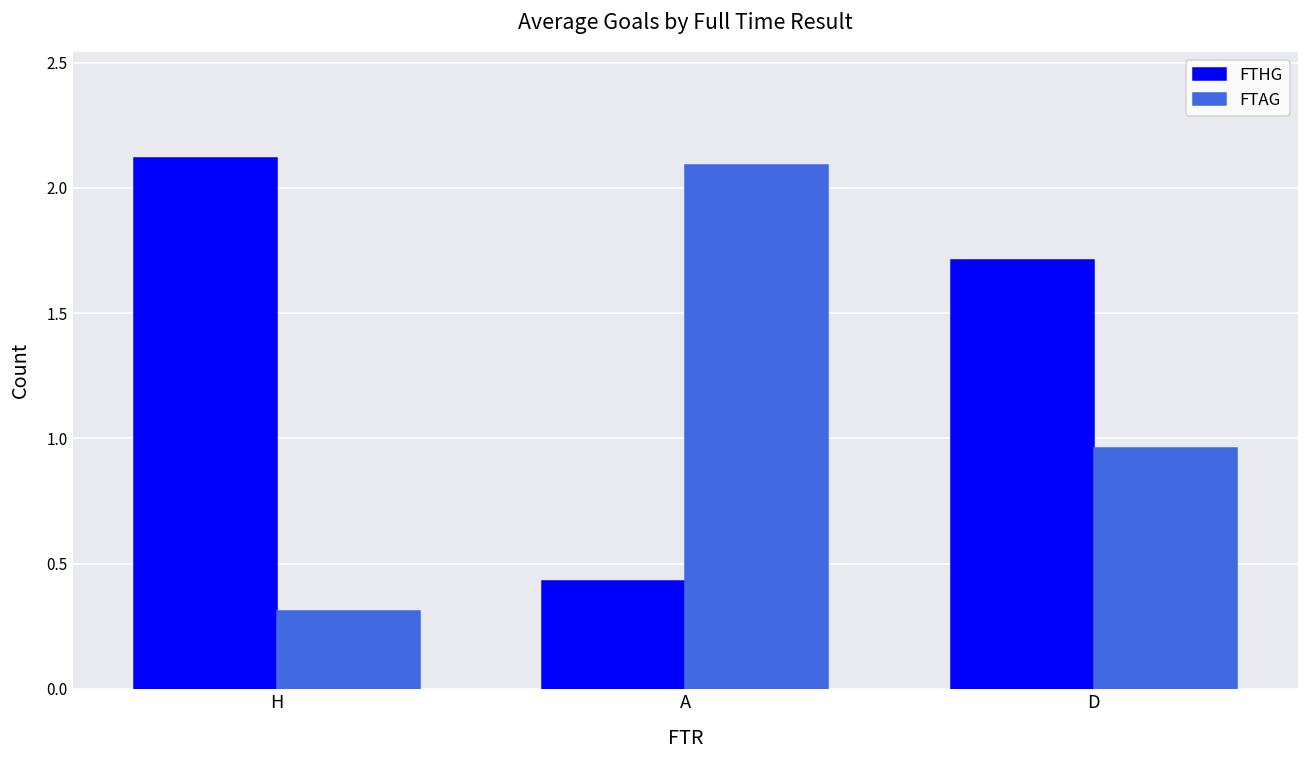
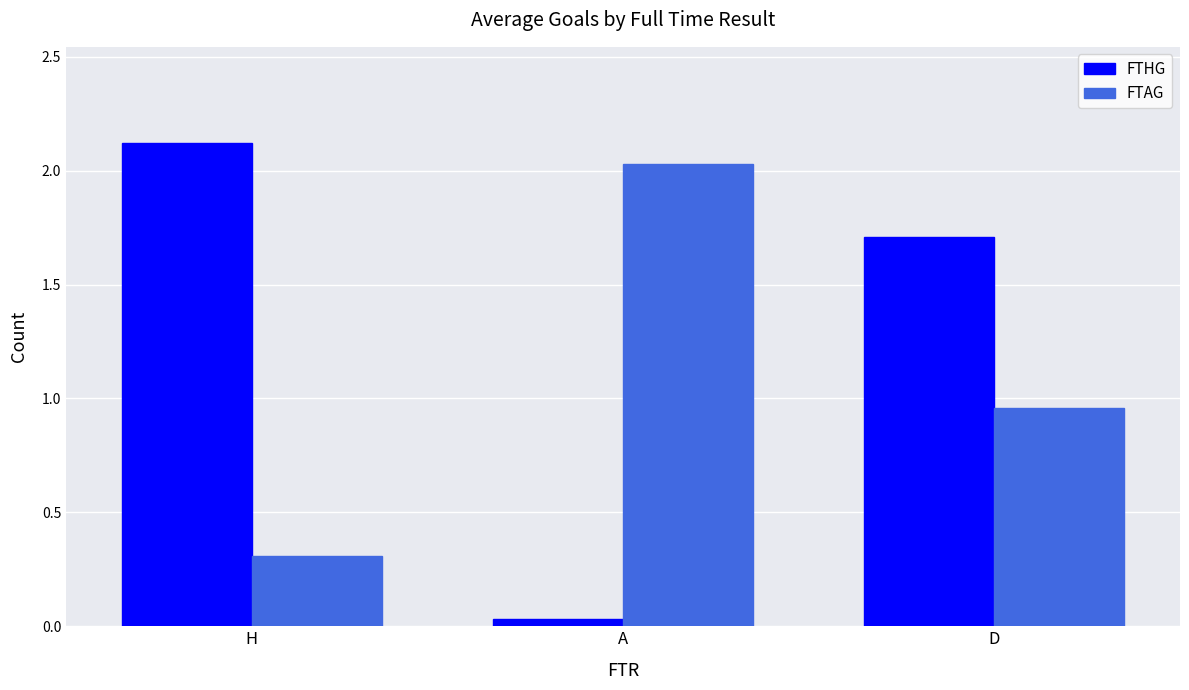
FTHG, A: 0.43 -> 0.03
FTAG, A: 2.09 -> 2.03
